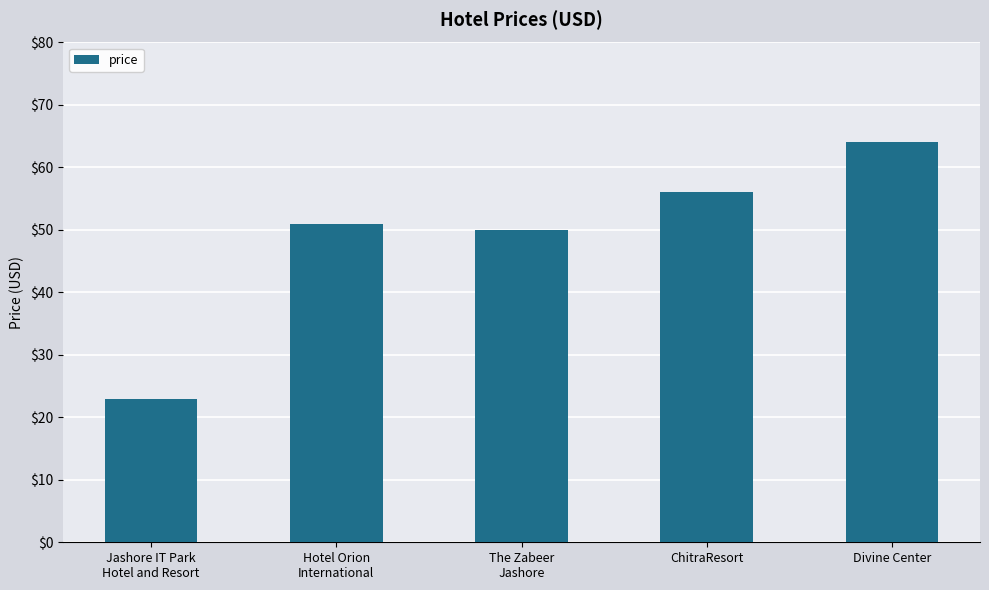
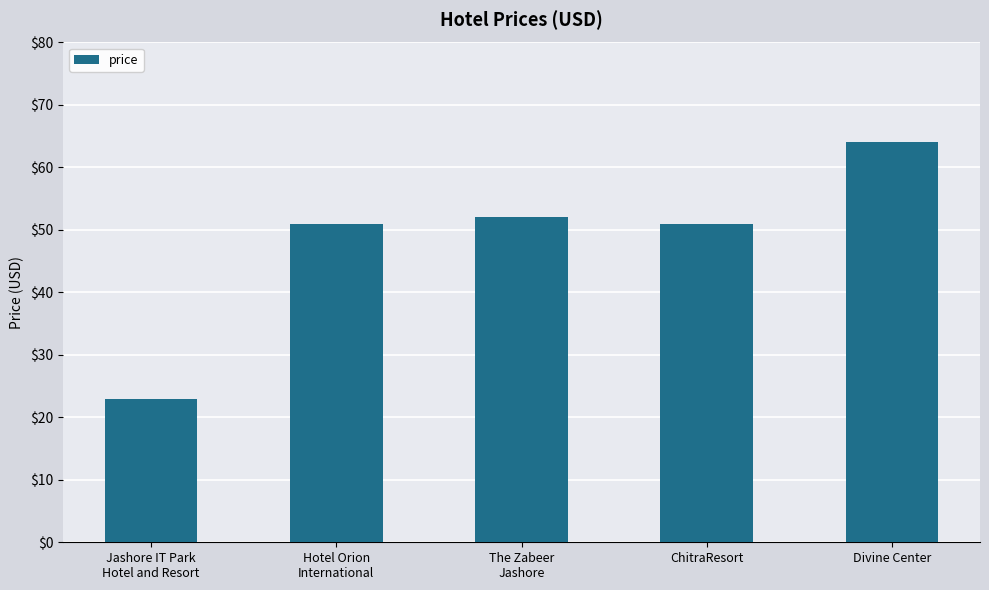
The Zabeer Jashore: $50 -> $52
ChitraResort: $56 -> $51
